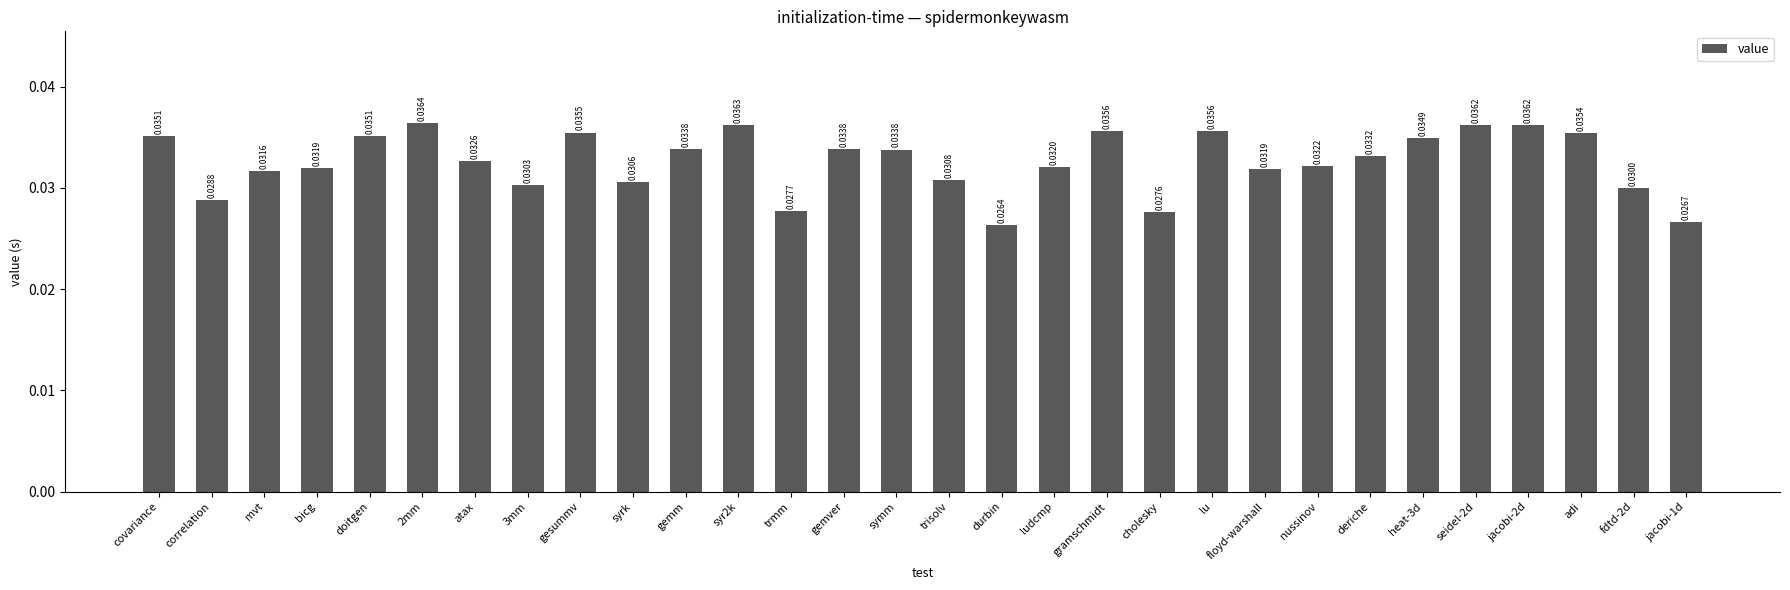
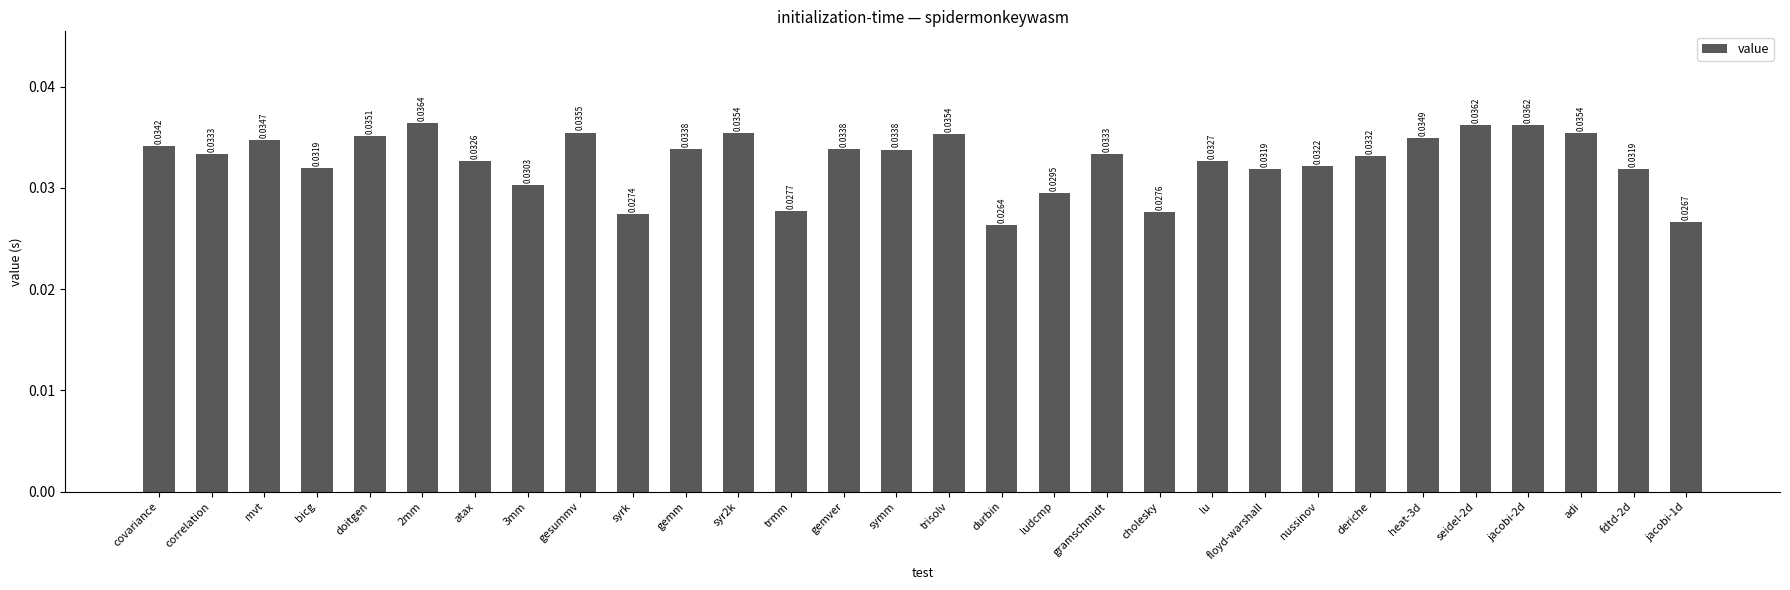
covariance: 0.0351 -> 0.0342
correlation: 0.0288 -> 0.0333
mvt: 0.0316 -> 0.0347
syrk: 0.0306 -> 0.0274
syr2k: 0.0363 -> 0.0354
trisolv: 0.0308 -> 0.0354
ludcmp: 0.0320 -> 0.0295
gramschmidt: 0.0356 -> 0.0333
lu: 0.0356 -> 0.0327
fdtd-2d: 0.0300 -> 0.0319
